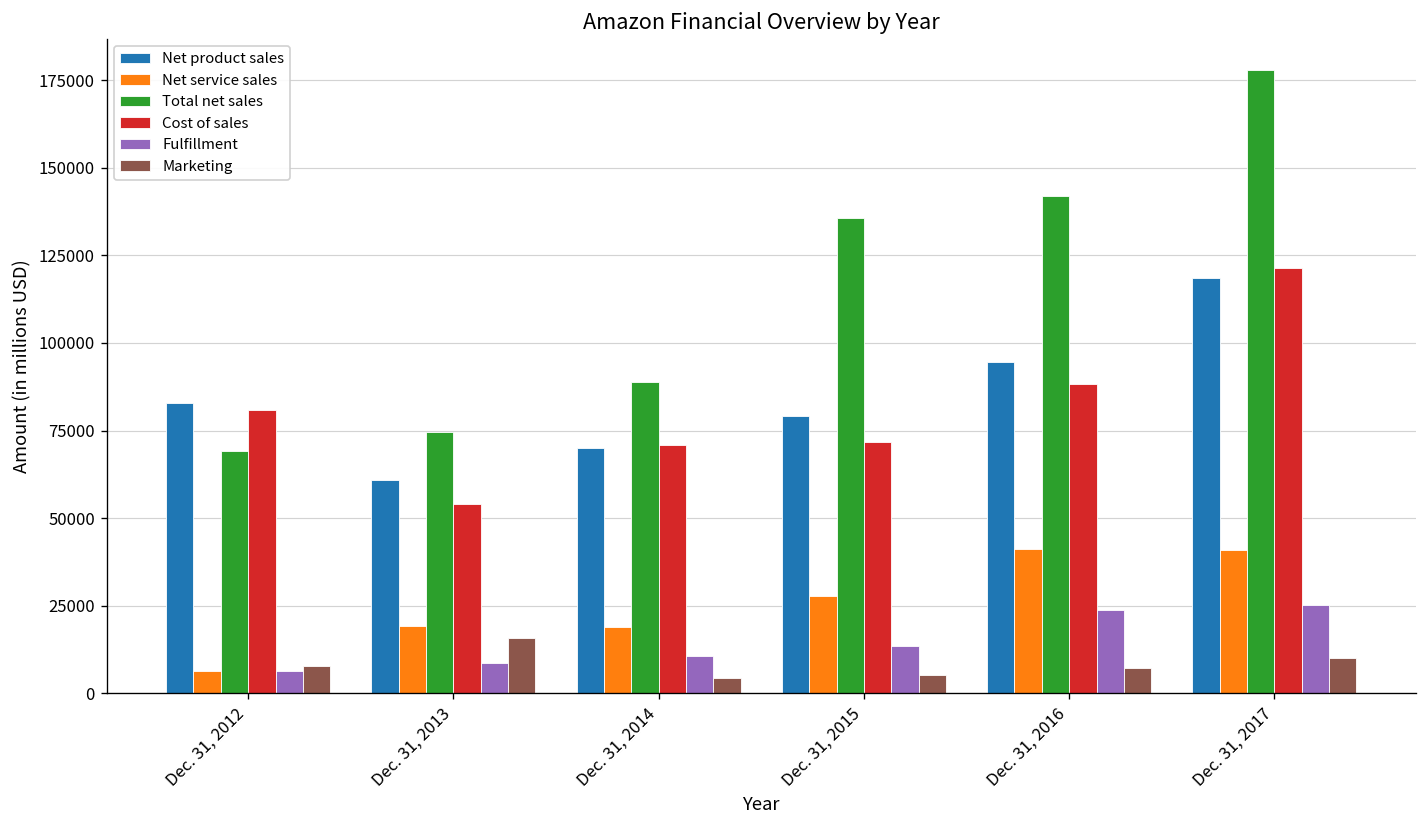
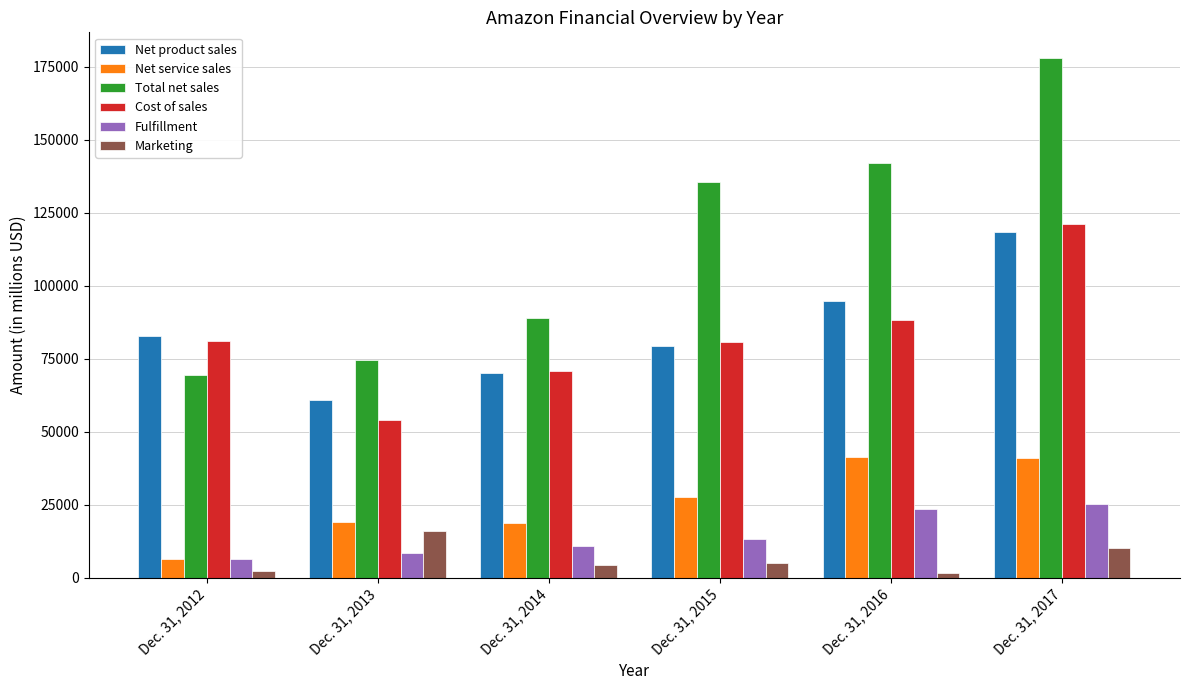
Marketing, Dec. 31, 2012: 8000 -> 2000
Cost of sales, Dec. 31, 2015: 72000 -> 81000
Marketing, Dec. 31, 2016: 7000 -> 2000
